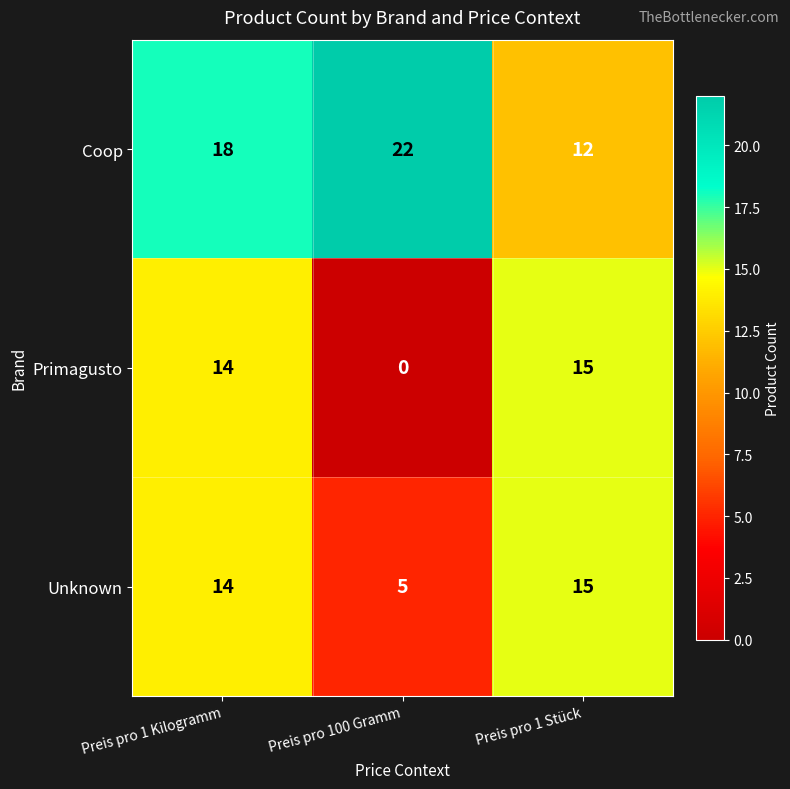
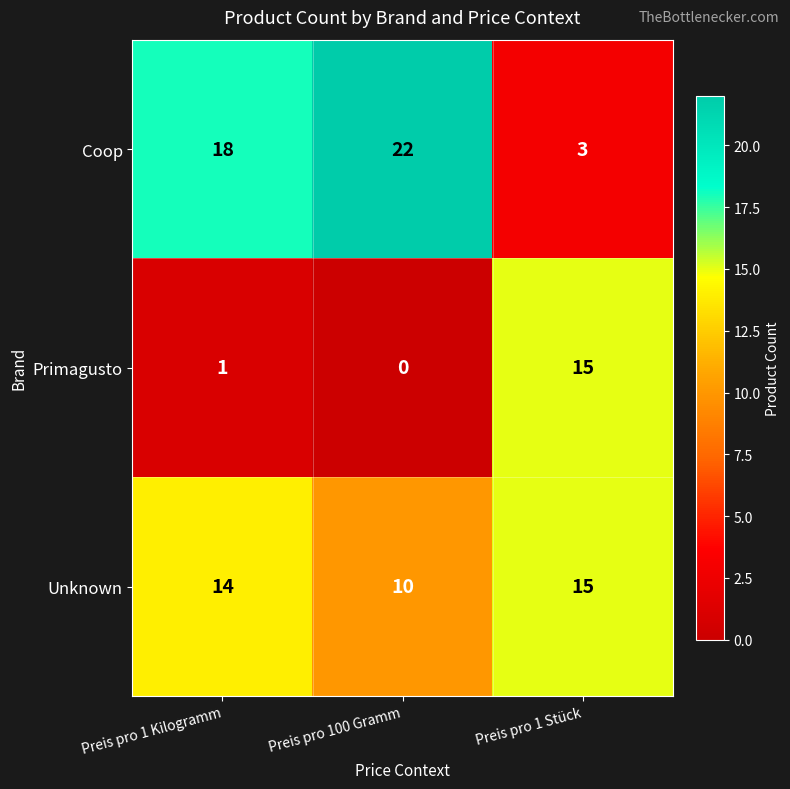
Coop, Preis pro 1 Stück: 12 -> 3
Primagusto, Preis pro 1 Kilogramm: 14 -> 1
Unknown, Preis pro 100 Gramm: 5 -> 10
